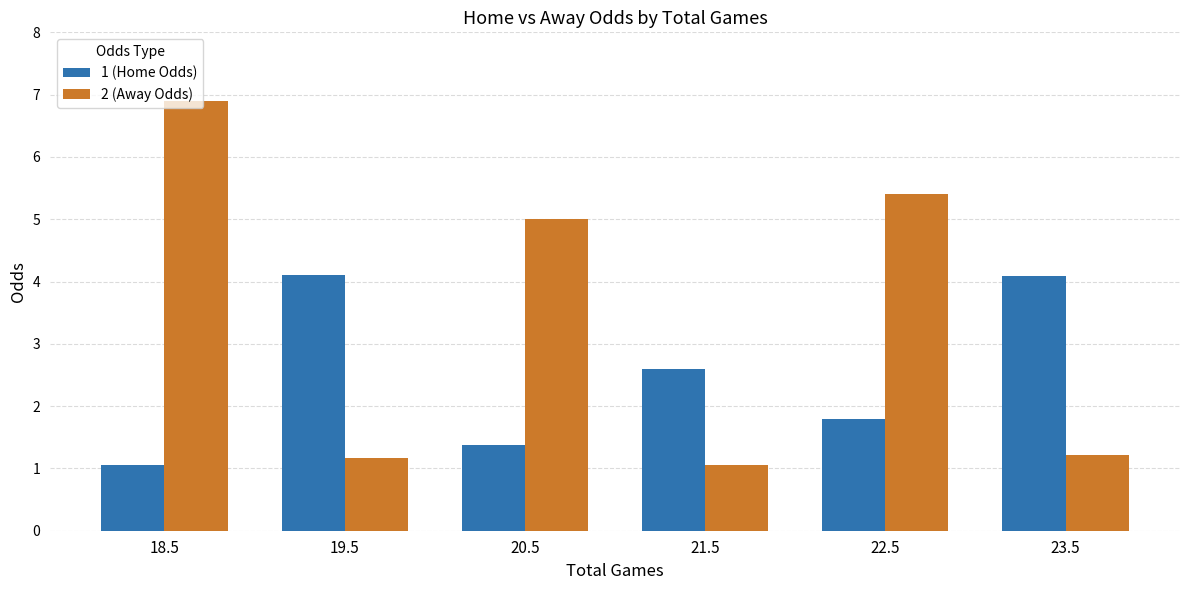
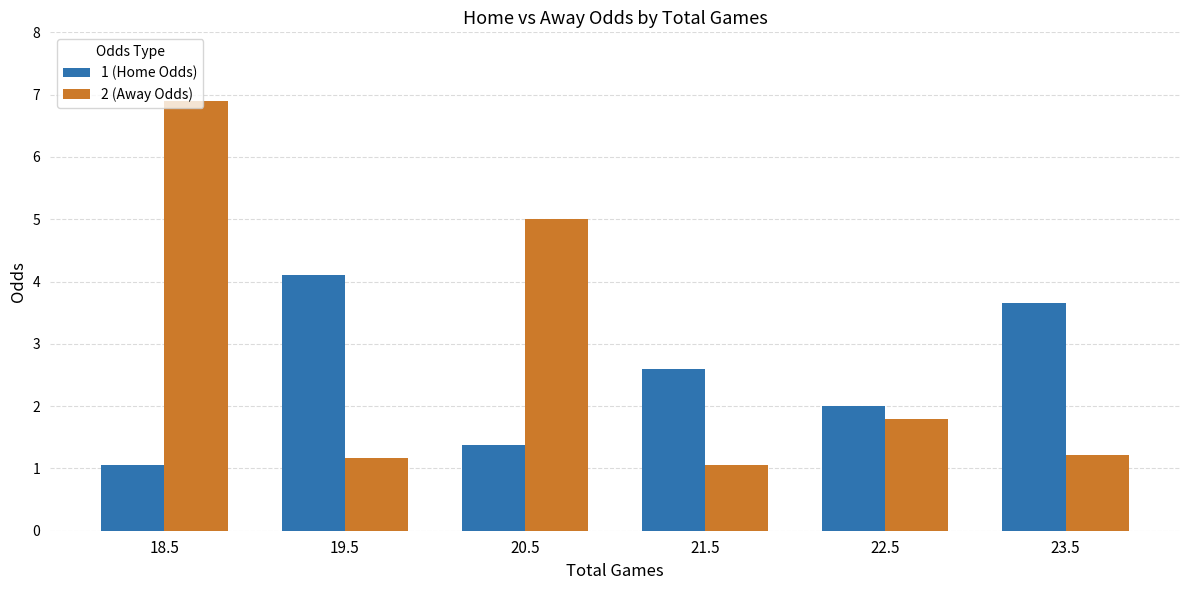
1 (Home Odds), 22.5: 1.8 -> 2.0
2 (Away Odds), 22.5: 5.4 -> 1.8
1 (Home Odds), 23.5: 4.1 -> 3.7
